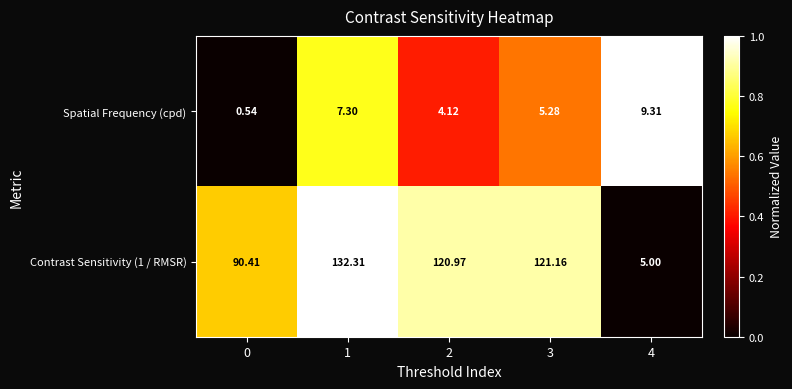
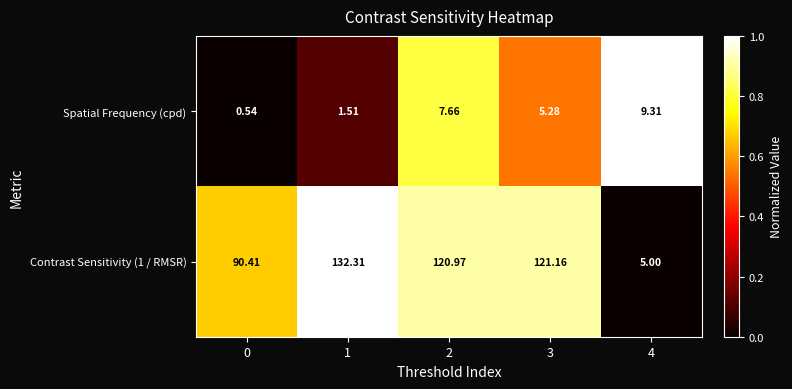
Spatial Frequency (cpd), 1: 7.30 -> 1.51
Spatial Frequency (cpd), 2: 4.12 -> 7.66
